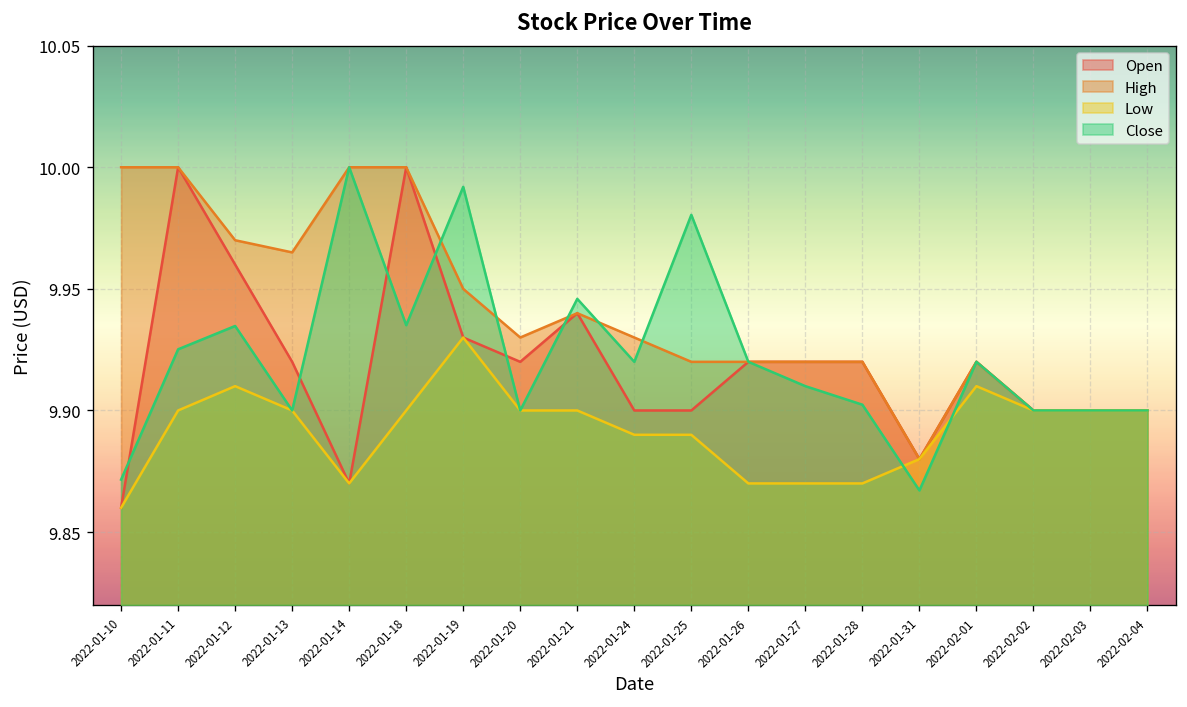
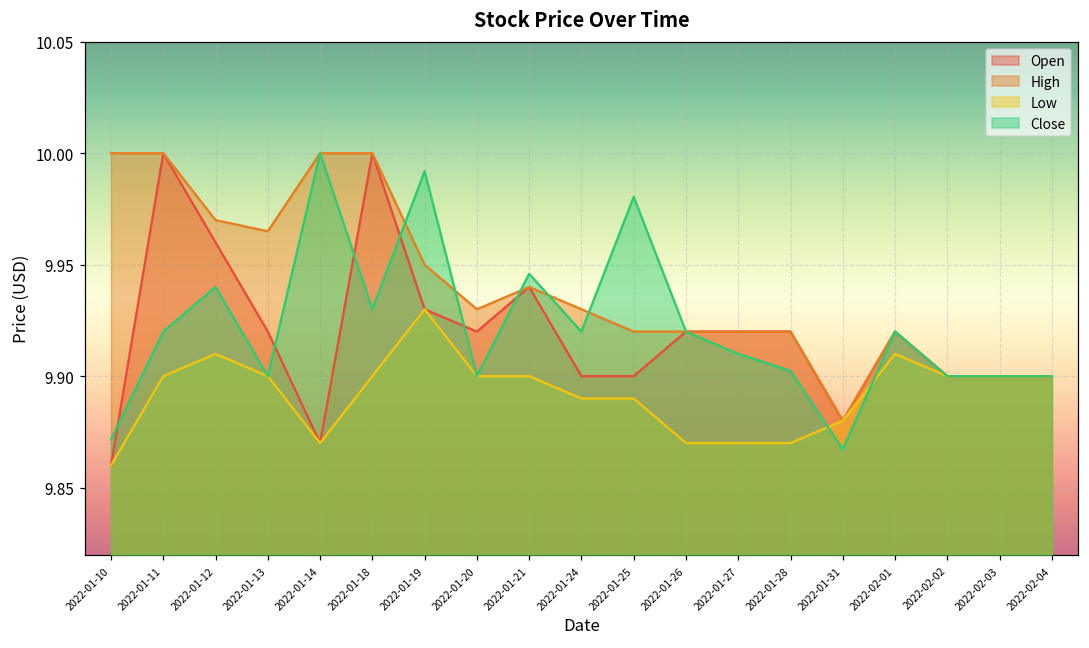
Close, 2022-01-11: 9.925 -> 9.920
Close, 2022-01-12: 9.935 -> 9.940
Close, 2022-01-18: 9.935 -> 9.930
